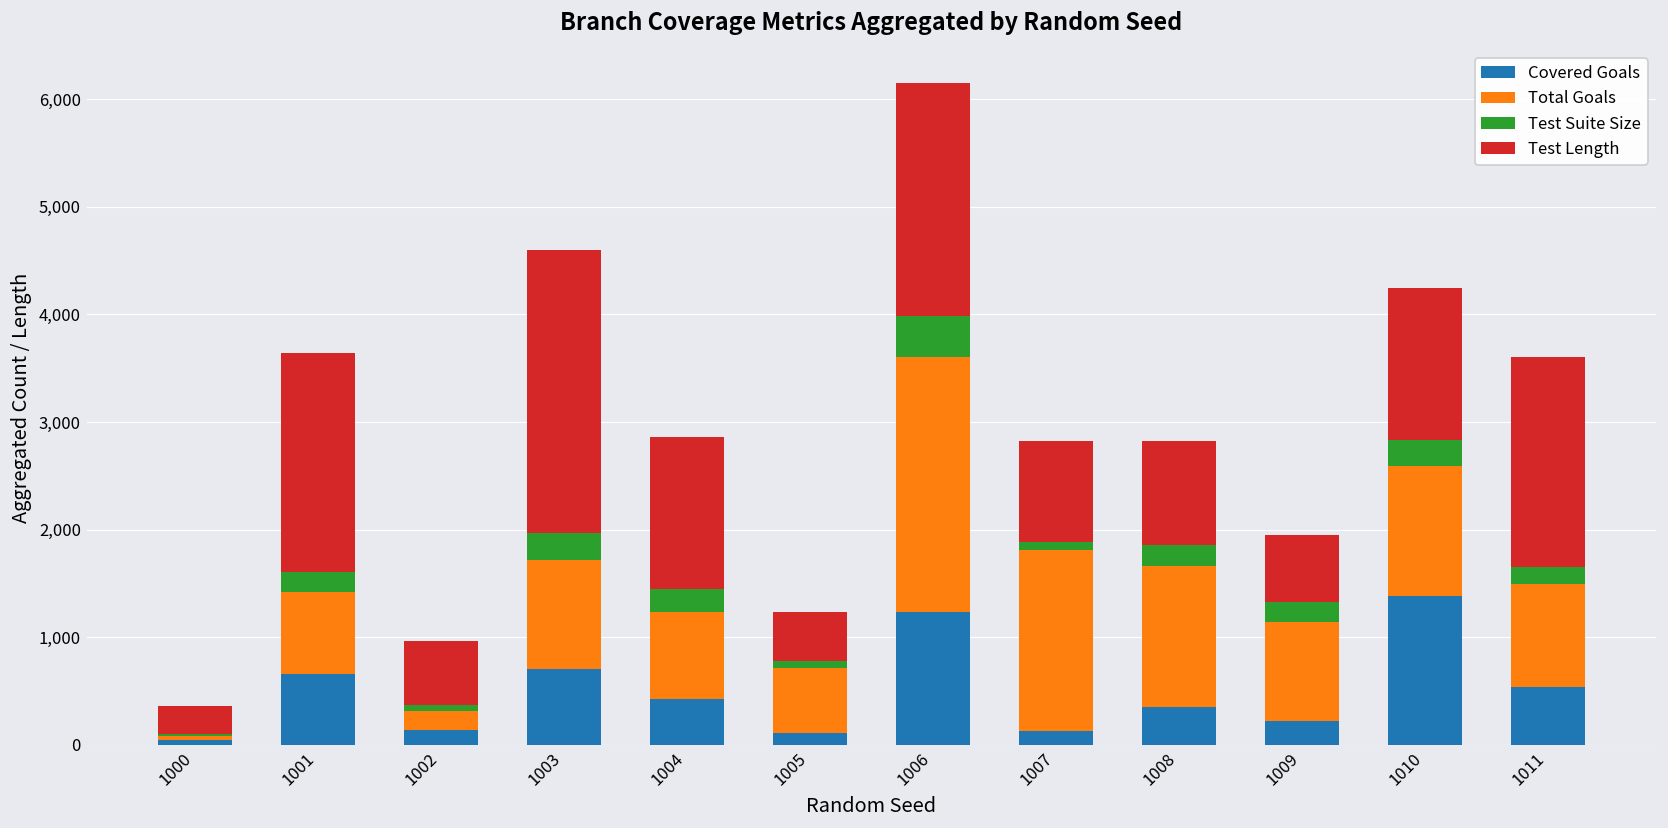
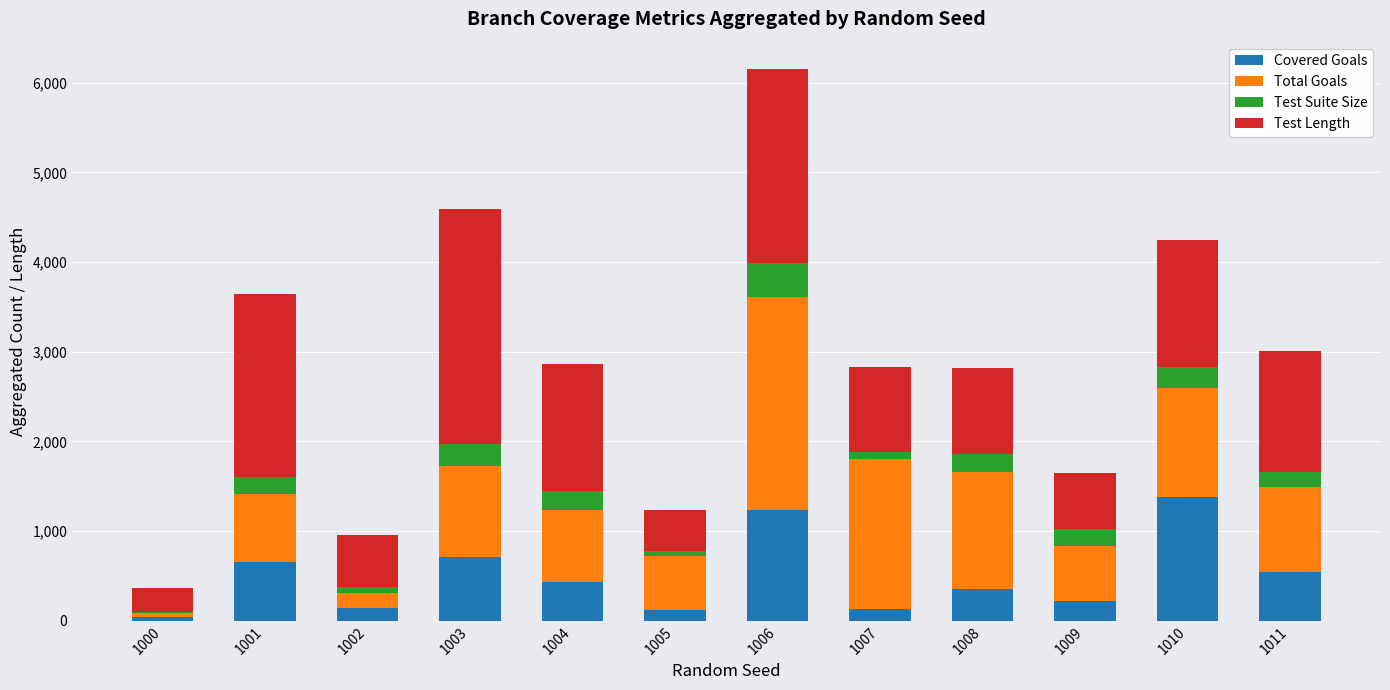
Total Goals, 1009: 900 -> 600
Test Length, 1011: 1,900 -> 1,400
